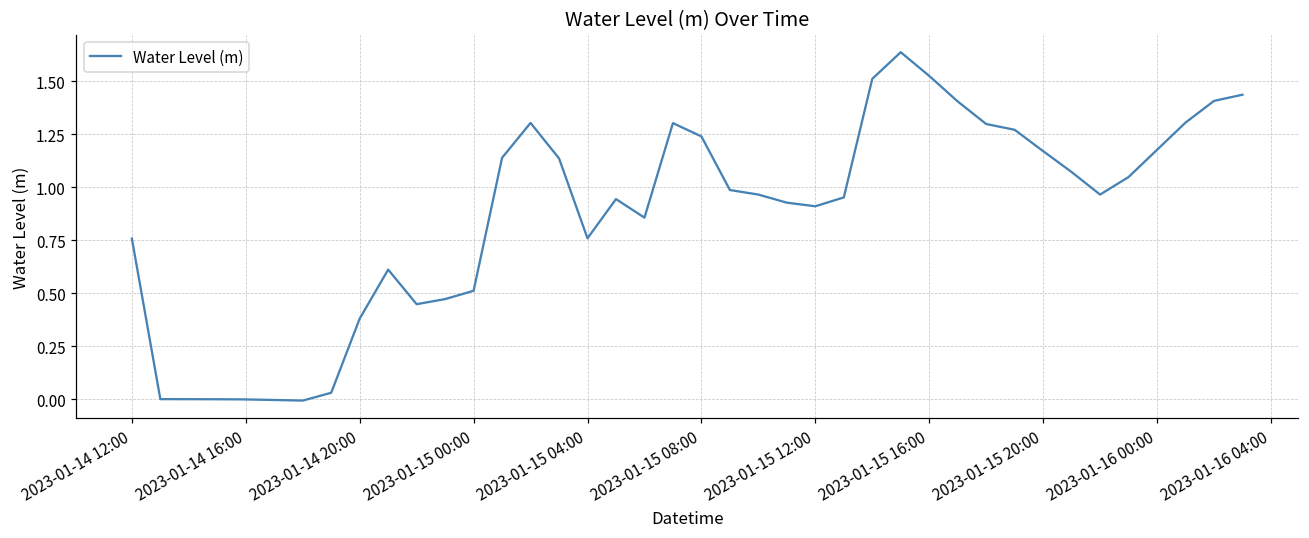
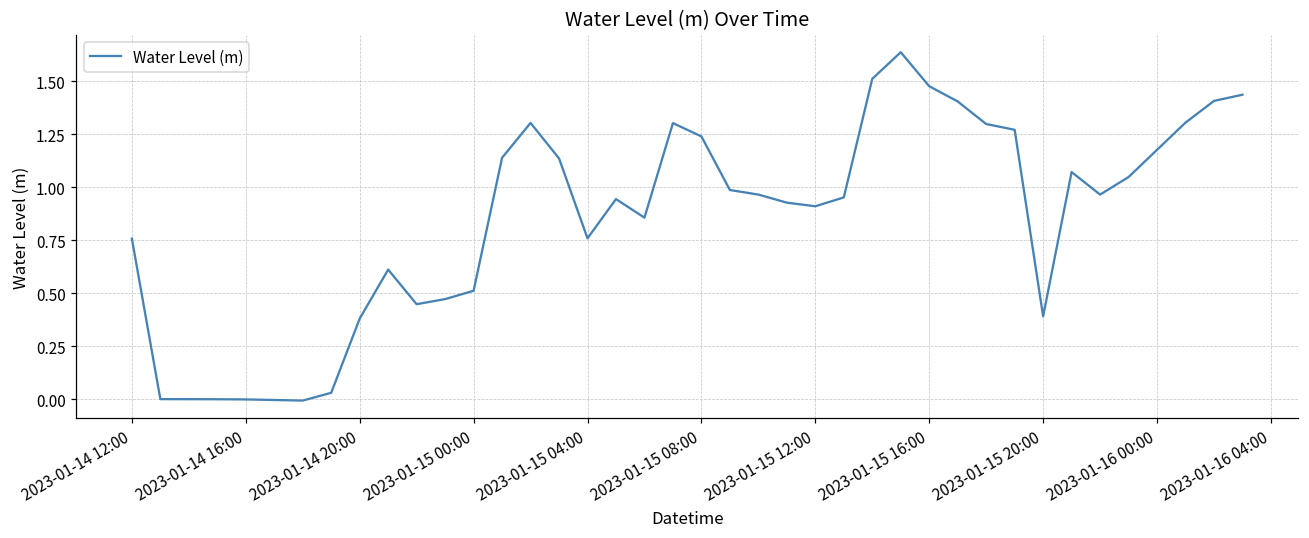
2023-01-15 16:00: 1.53 -> 1.48
2023-01-15 20:00: 1.17 -> 0.39
